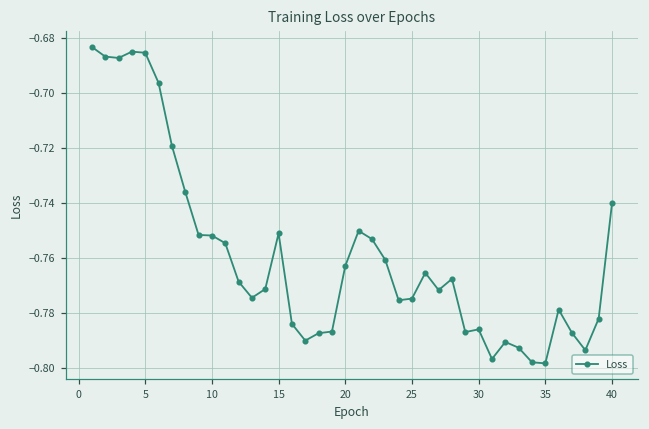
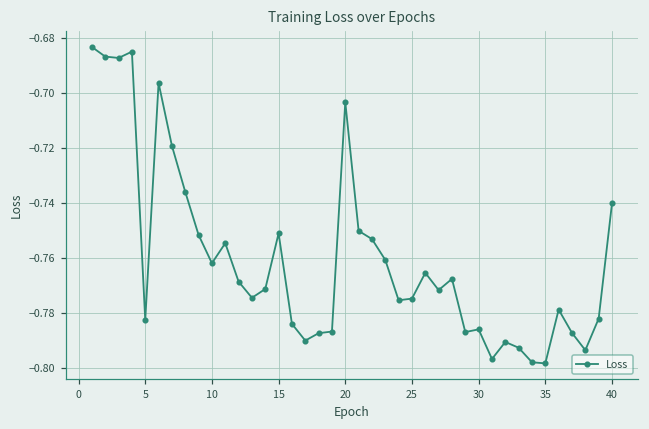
5: -0.685 -> -0.783
10: -0.752 -> -0.762
20: -0.763 -> -0.703
